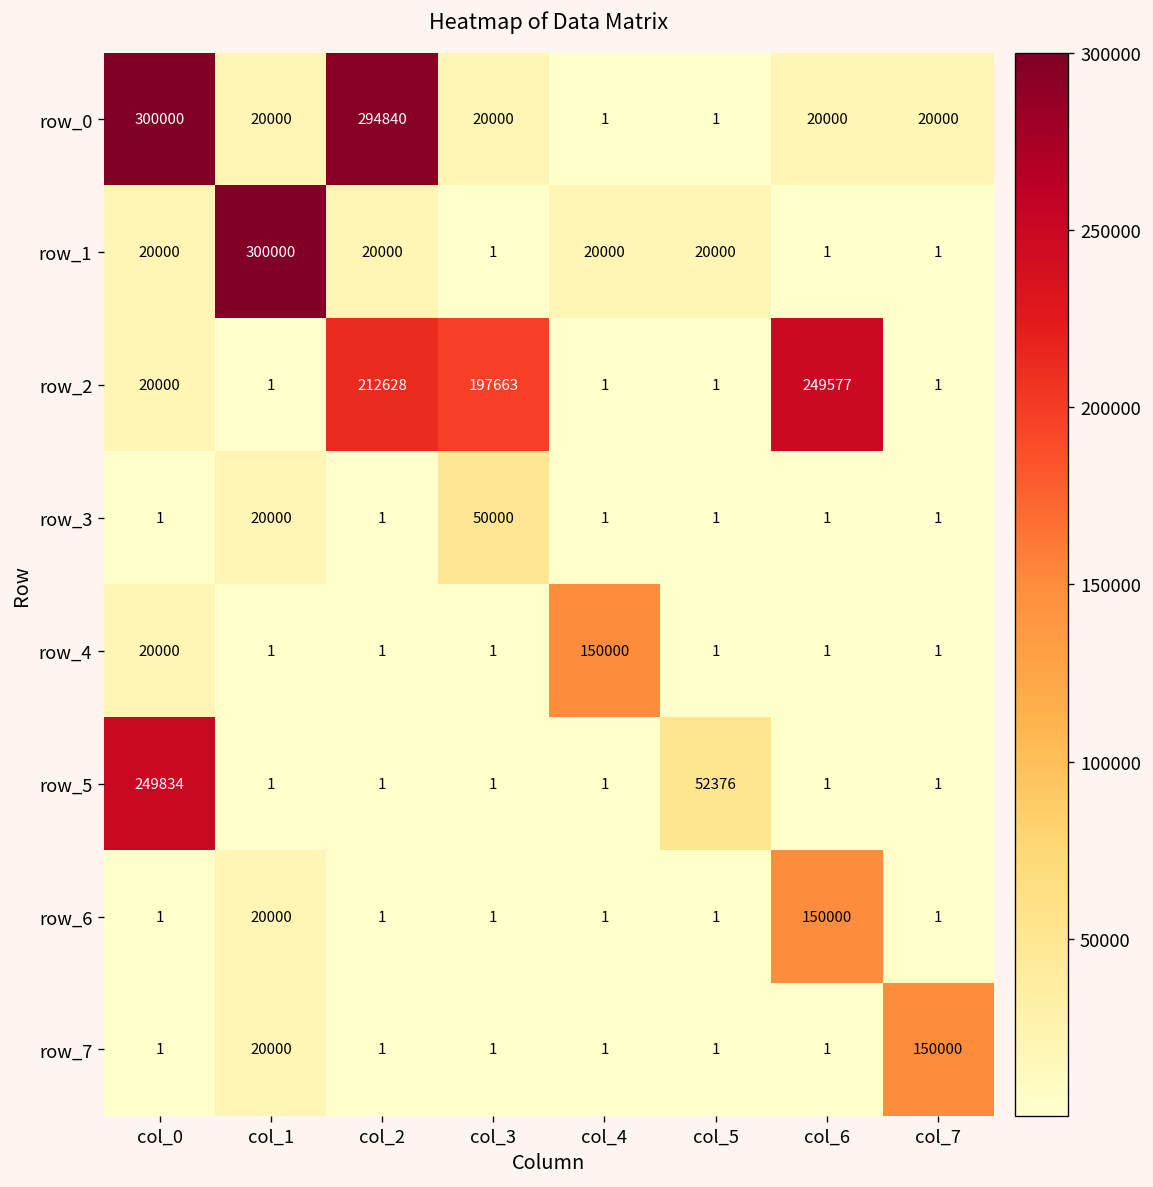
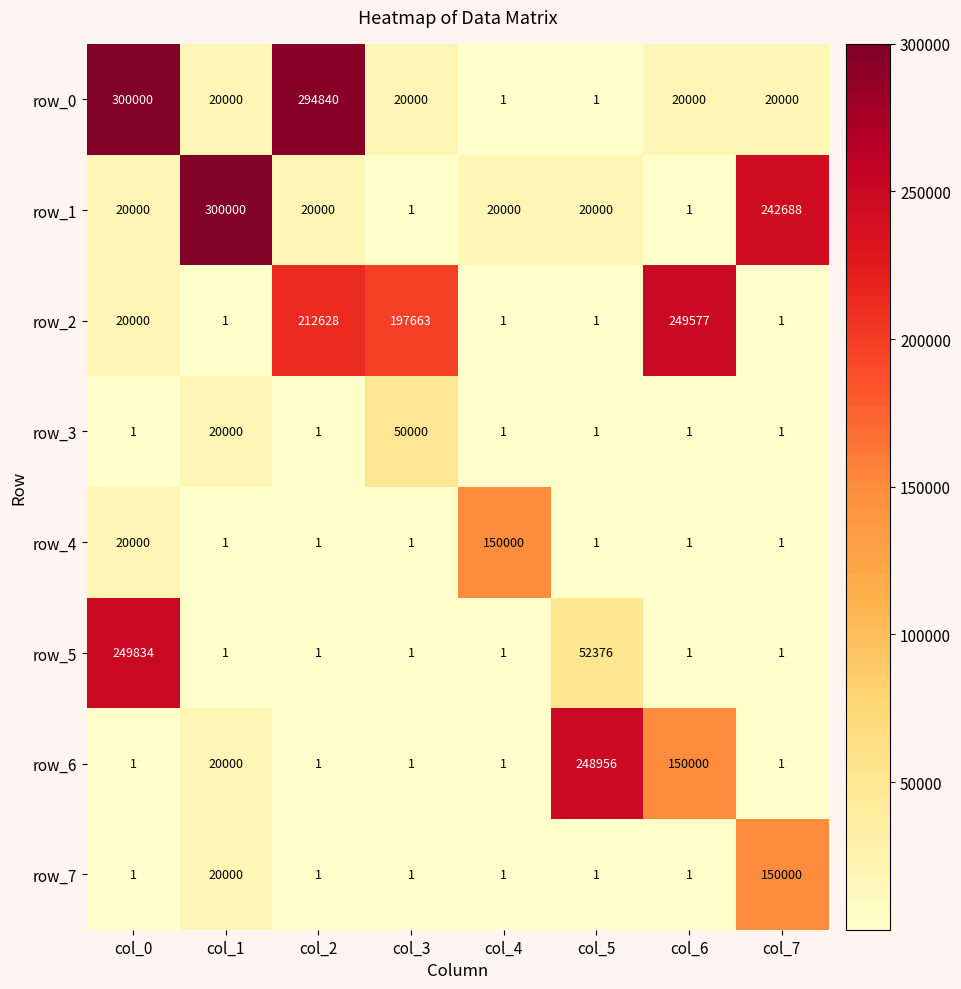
row_1, col_7: 1 -> 242688
row_6, col_5: 1 -> 248956
